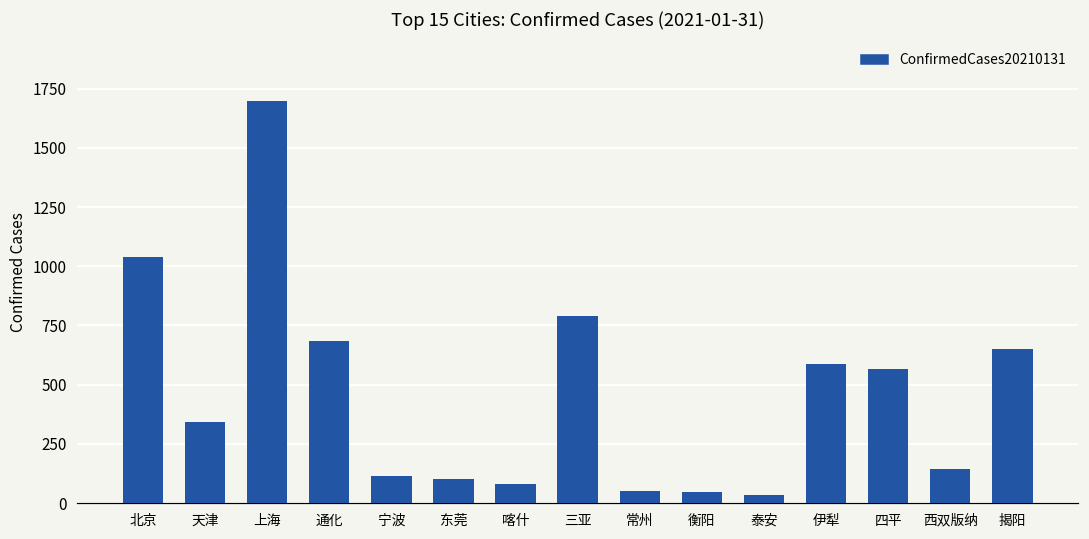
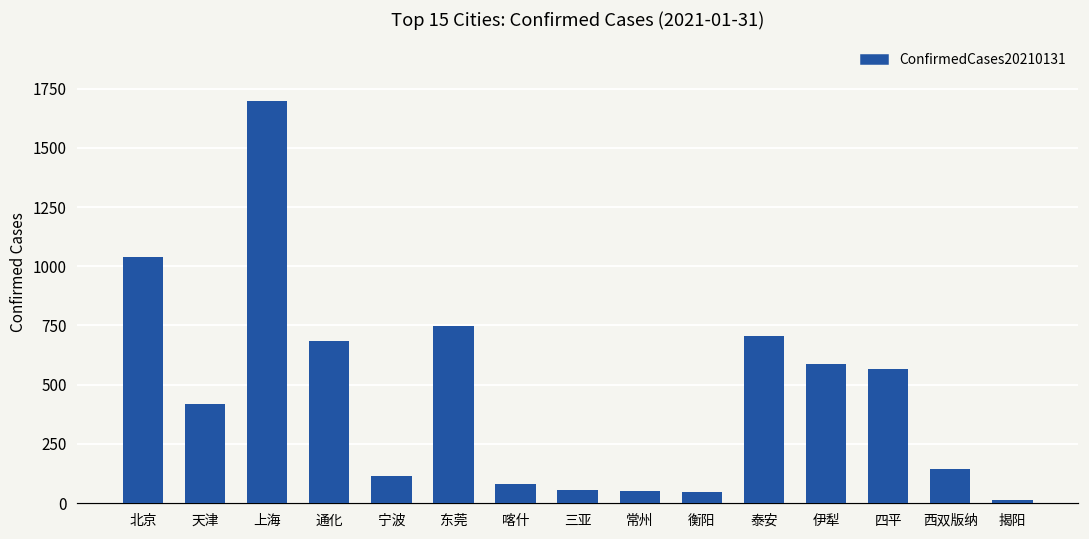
天津: 340 -> 420
东莞: 100 -> 750
三亚: 790 -> 60
泰安: 40 -> 710
揭阳: 650 -> 10
